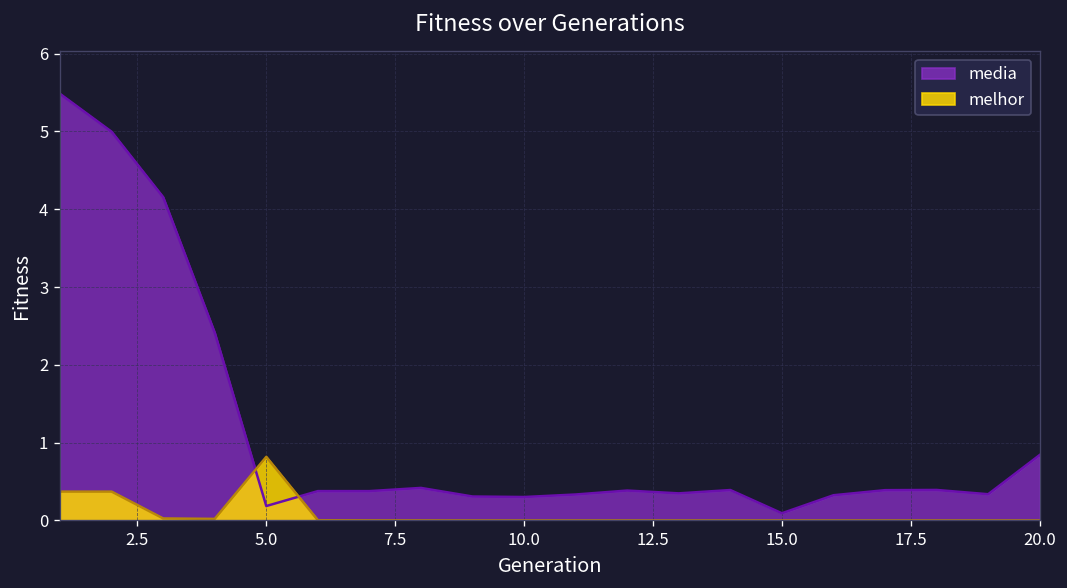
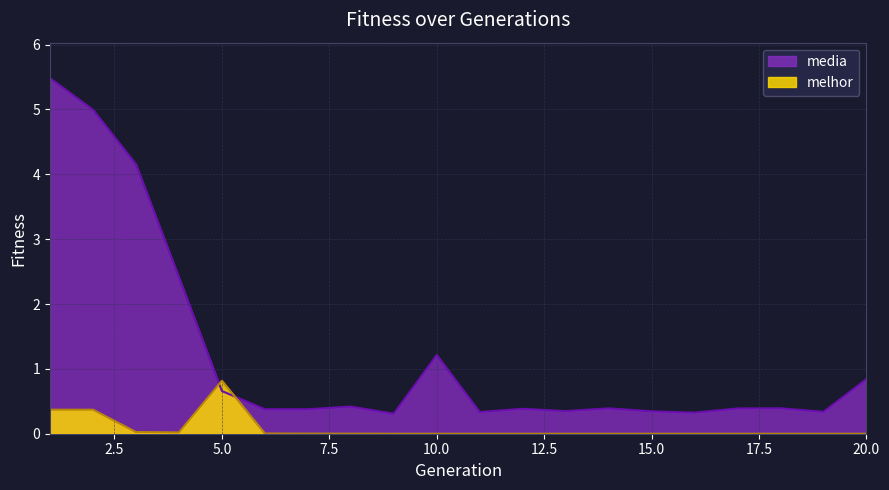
media, 5.0: 0.2 -> 0.7
media, 10.0: 0.3 -> 1.2
media, 15.0: 0.1 -> 0.3
